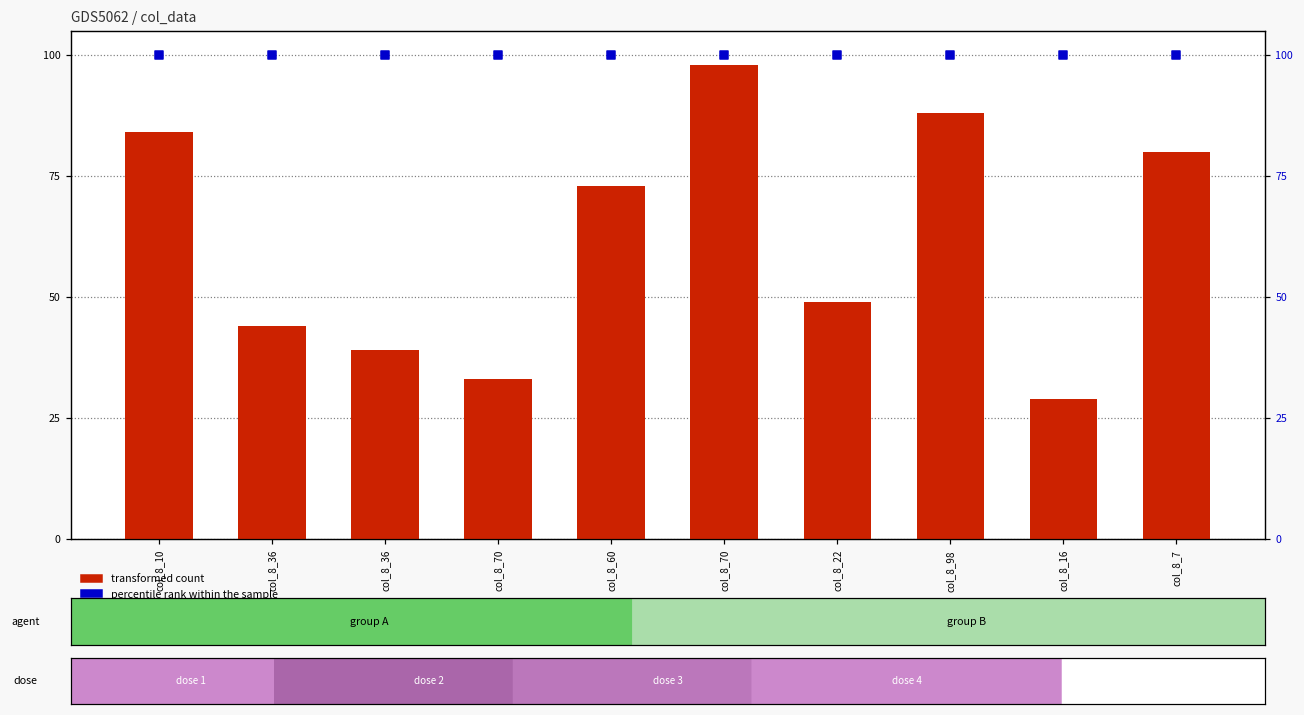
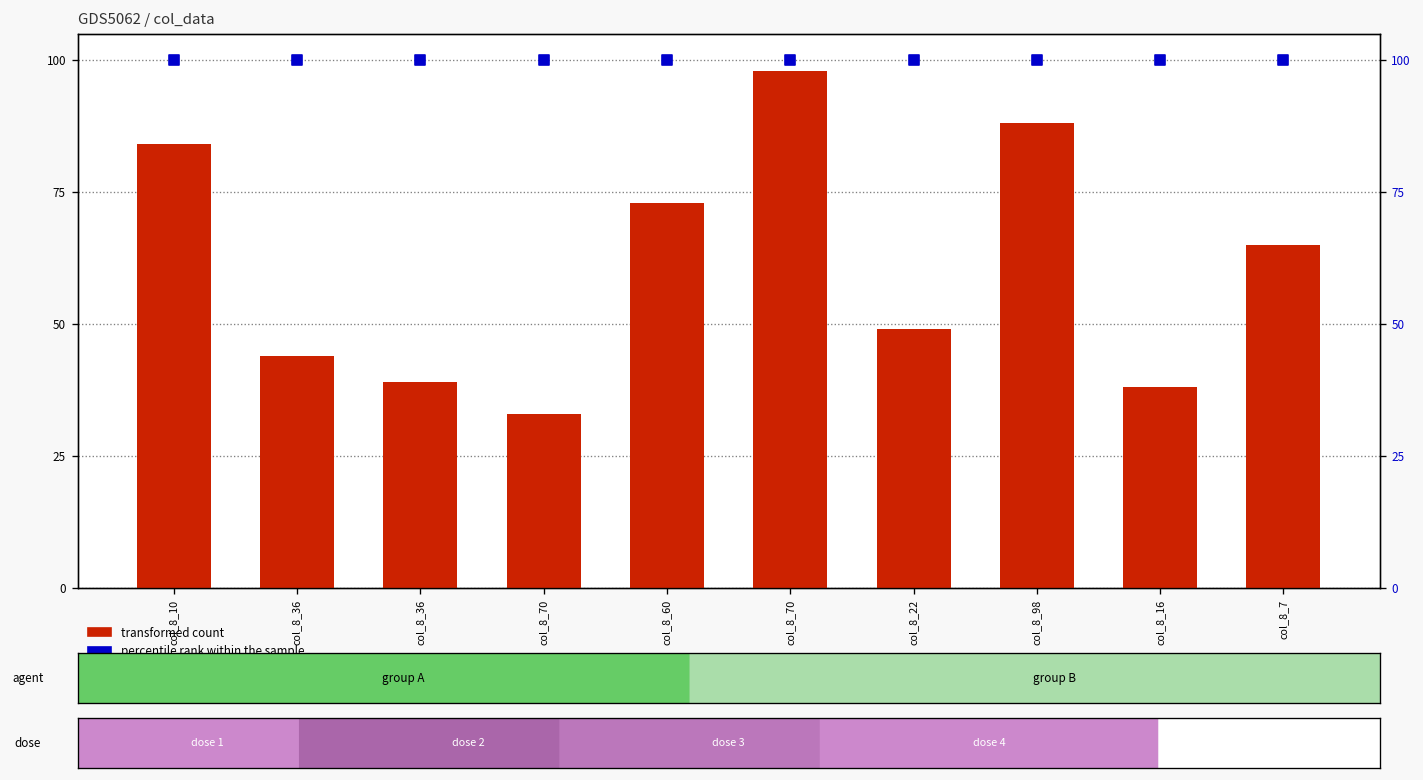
transformed count, col_8_16: 29 -> 38
transformed count, col_8_7: 80 -> 65
